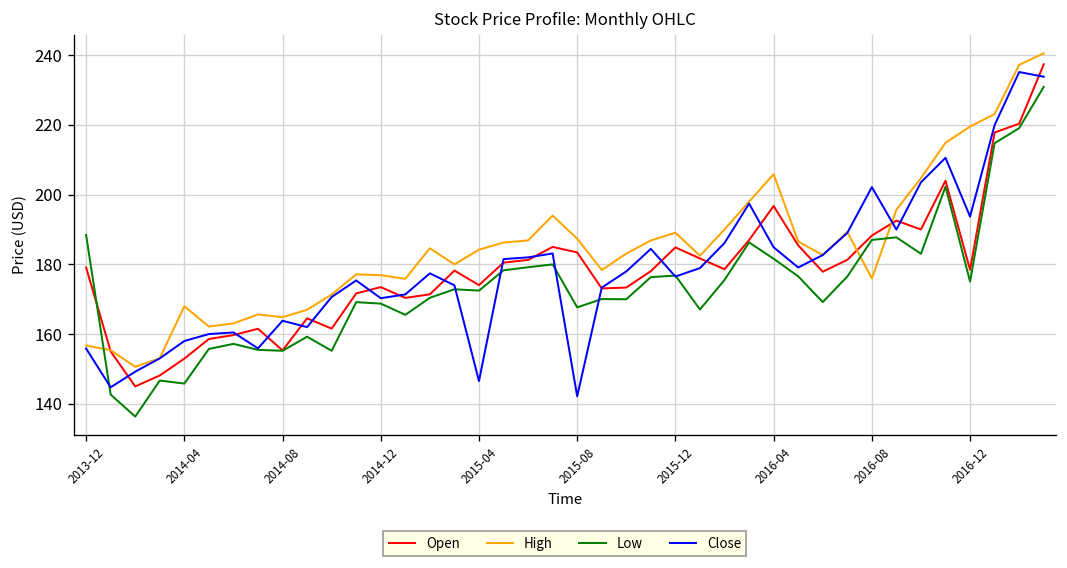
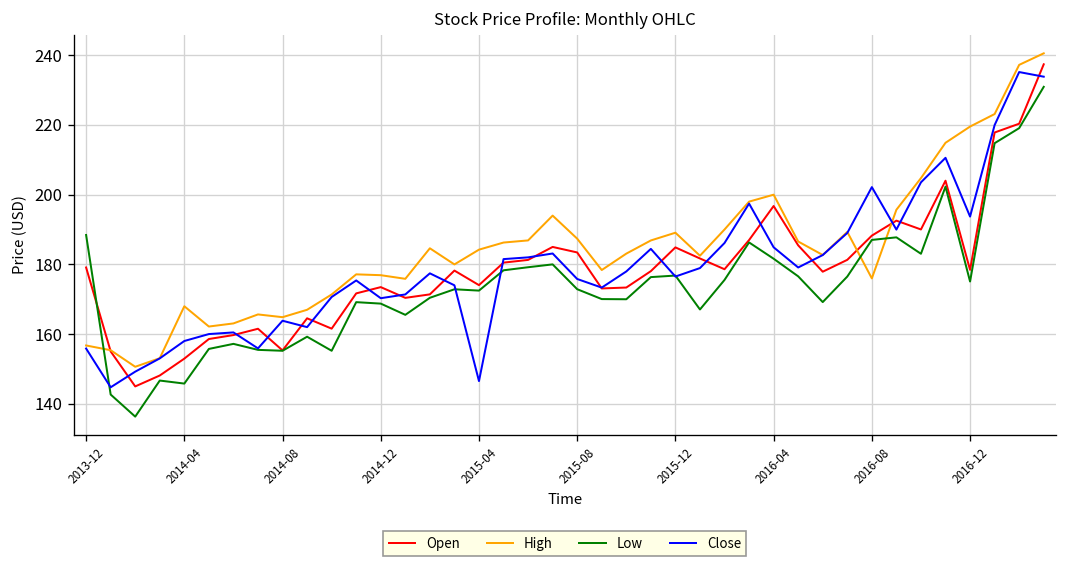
Low, 2015-08: 168 -> 173
Close, 2015-08: 142 -> 176
High, 2016-04: 206 -> 200
